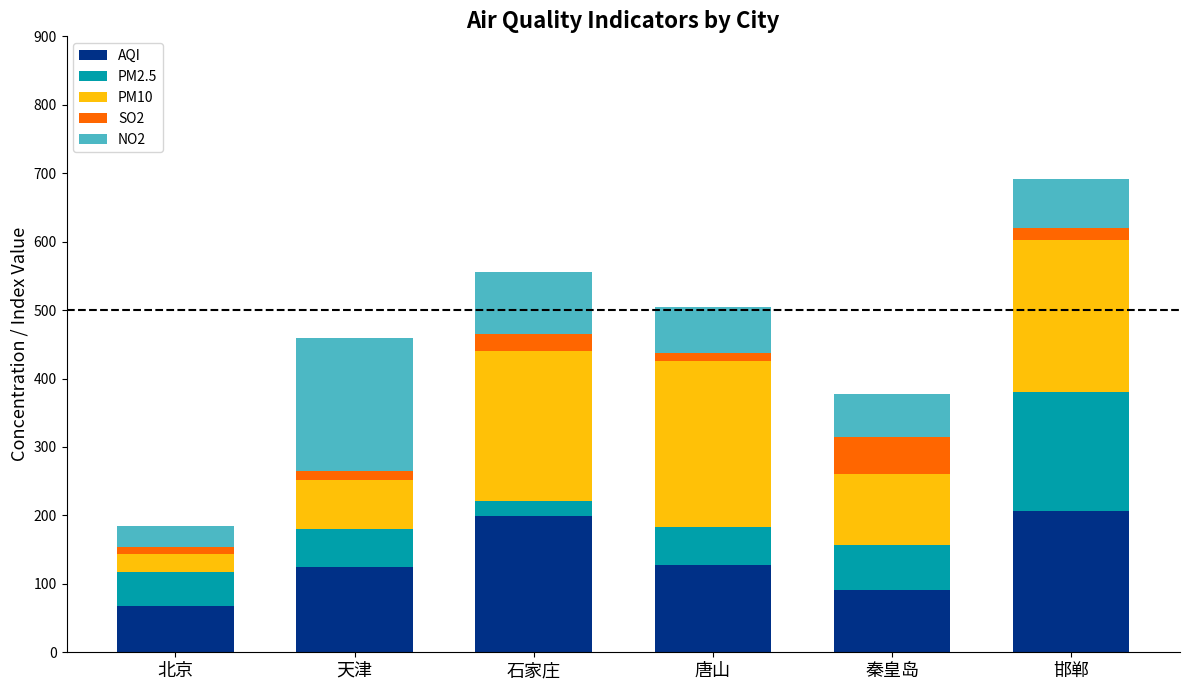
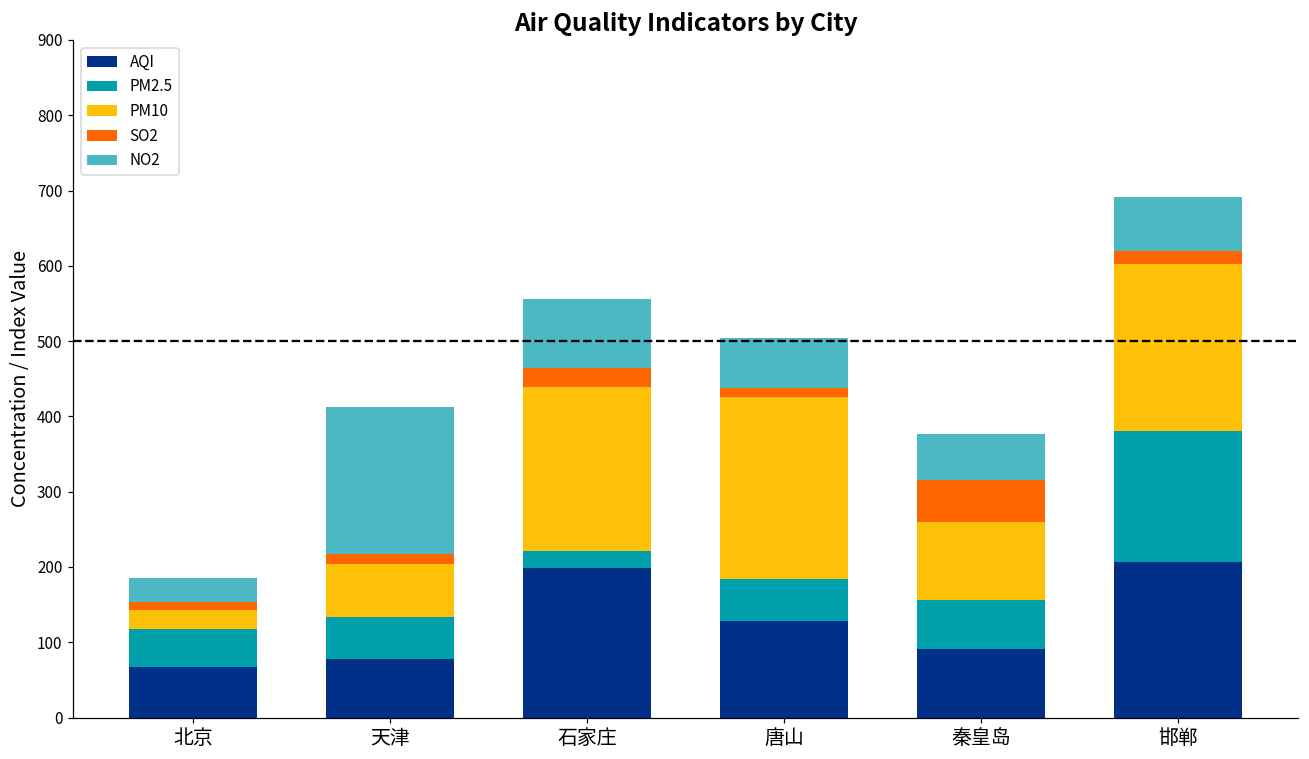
AQI, 天津: 120 -> 80
